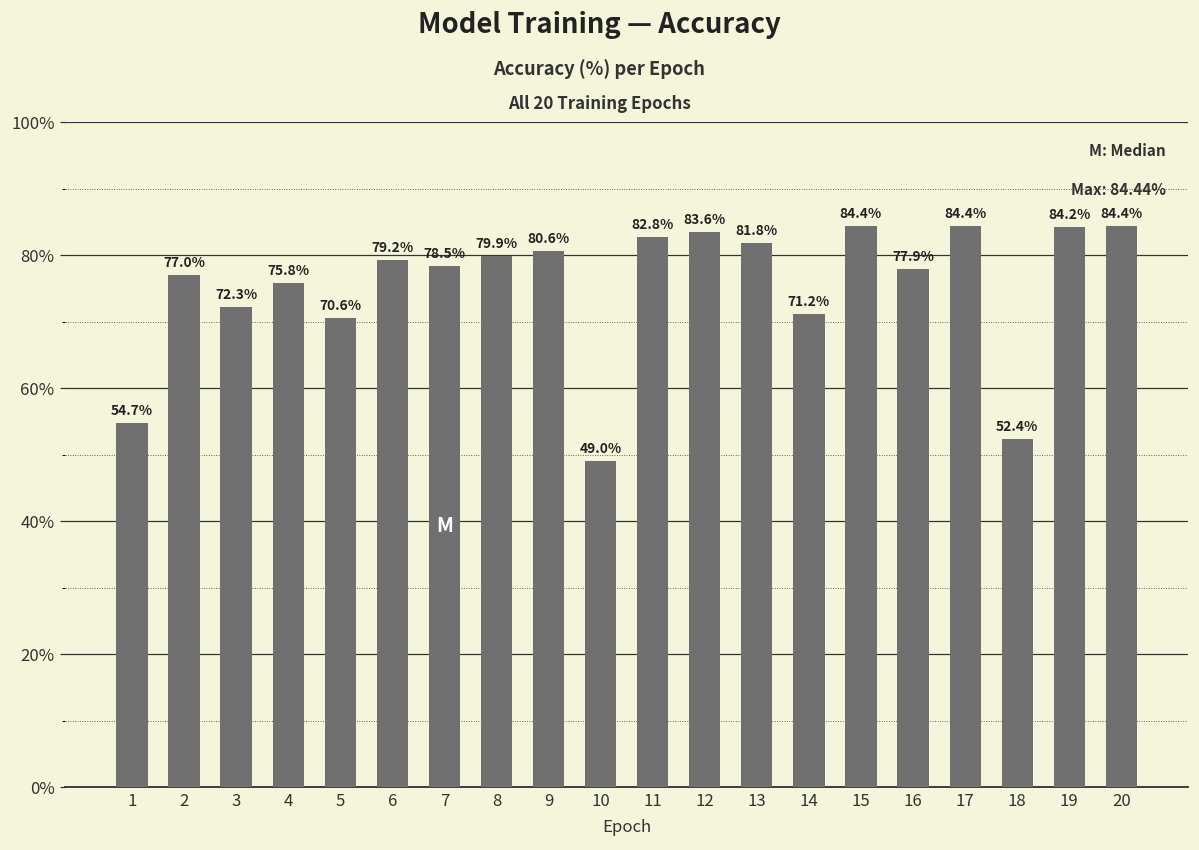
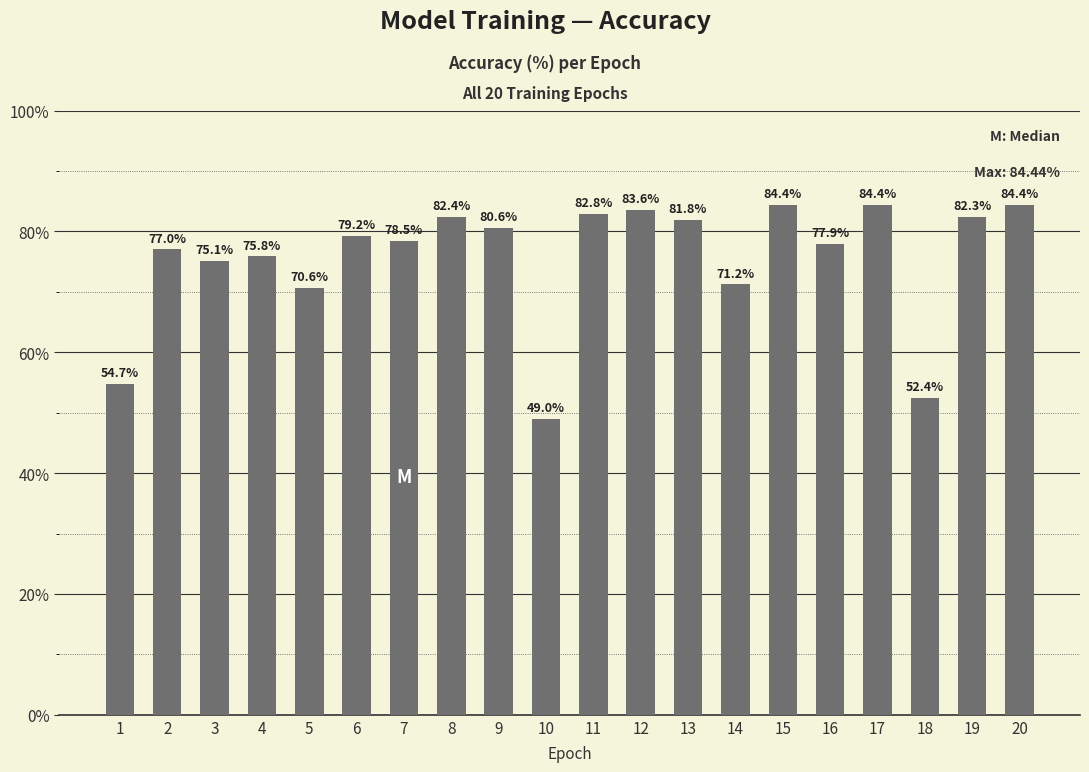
3: 72.3% -> 75.1%
8: 79.9% -> 82.4%
19: 84.2% -> 82.3%
